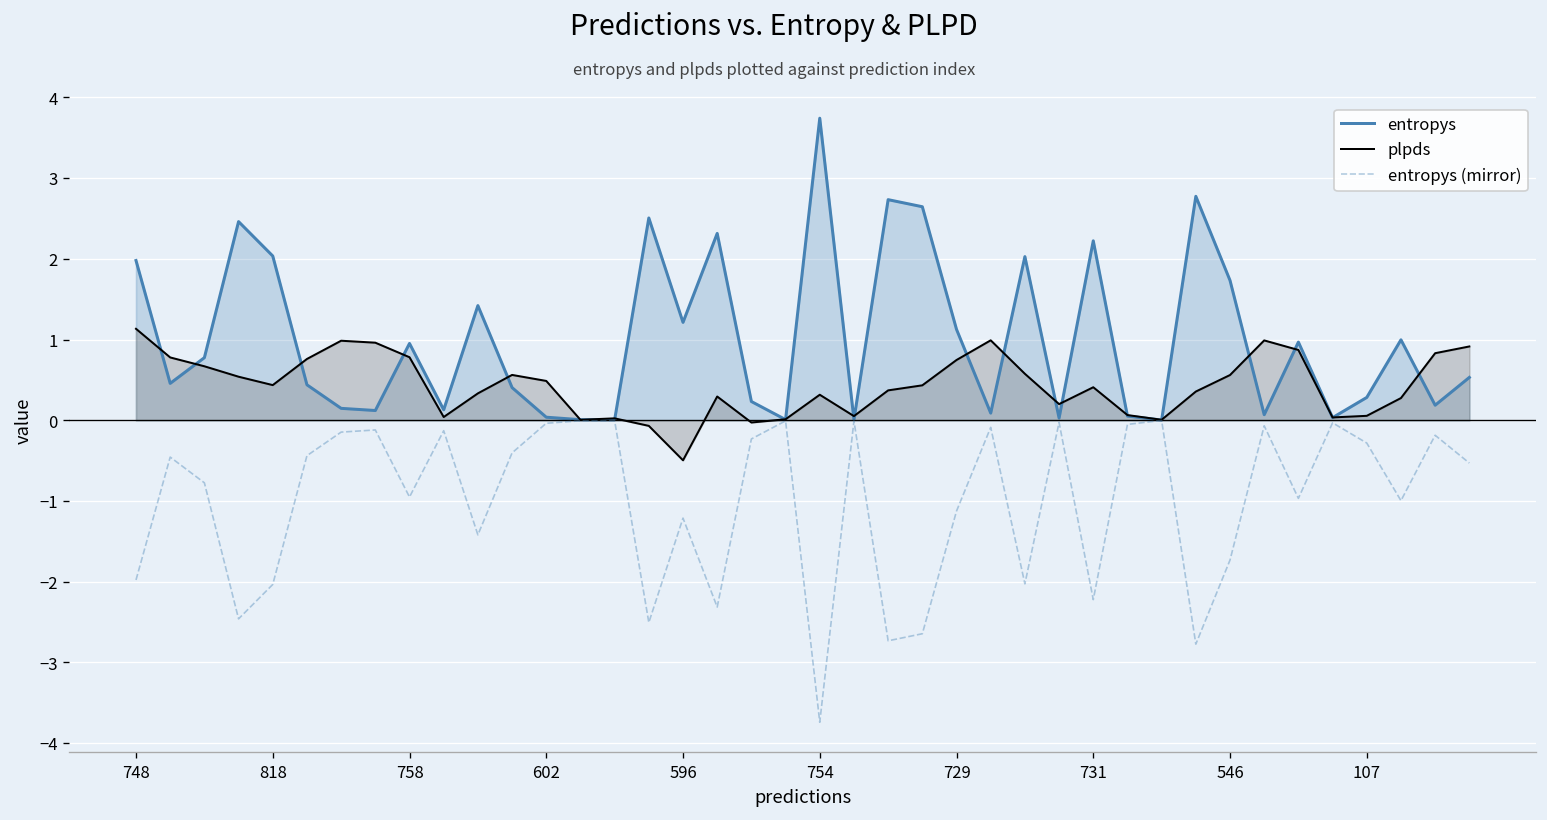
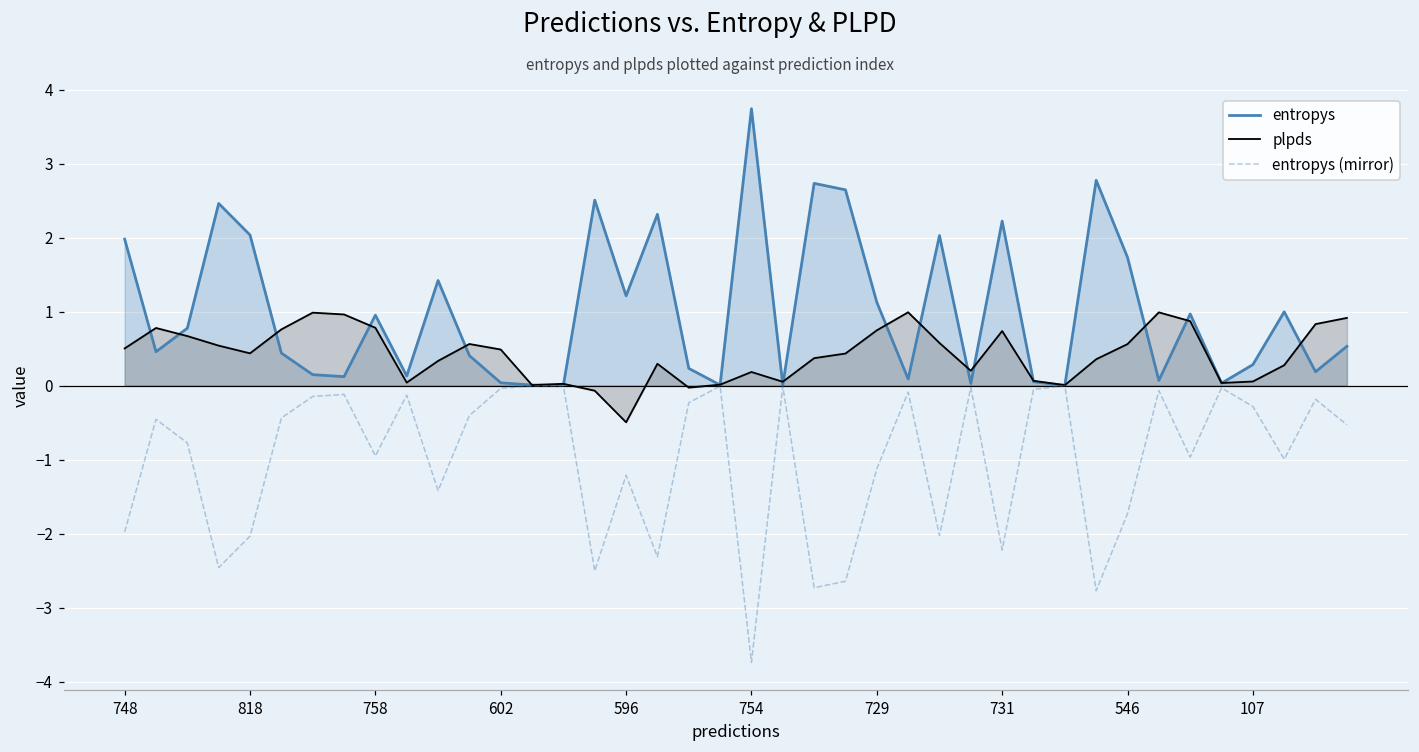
plpds, 748: 1.1 -> 0.5
plpds, 754: 0.3 -> 0.2
plpds, 731: 0.4 -> 0.7
